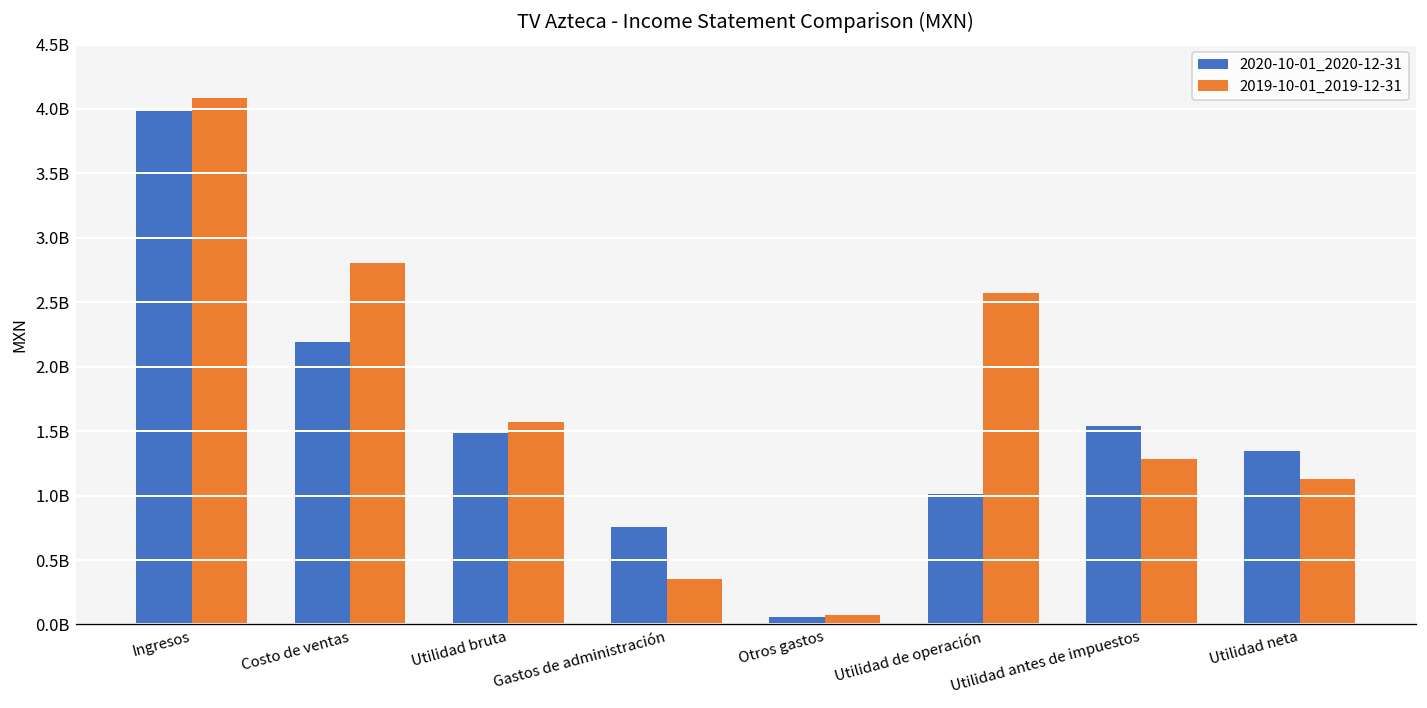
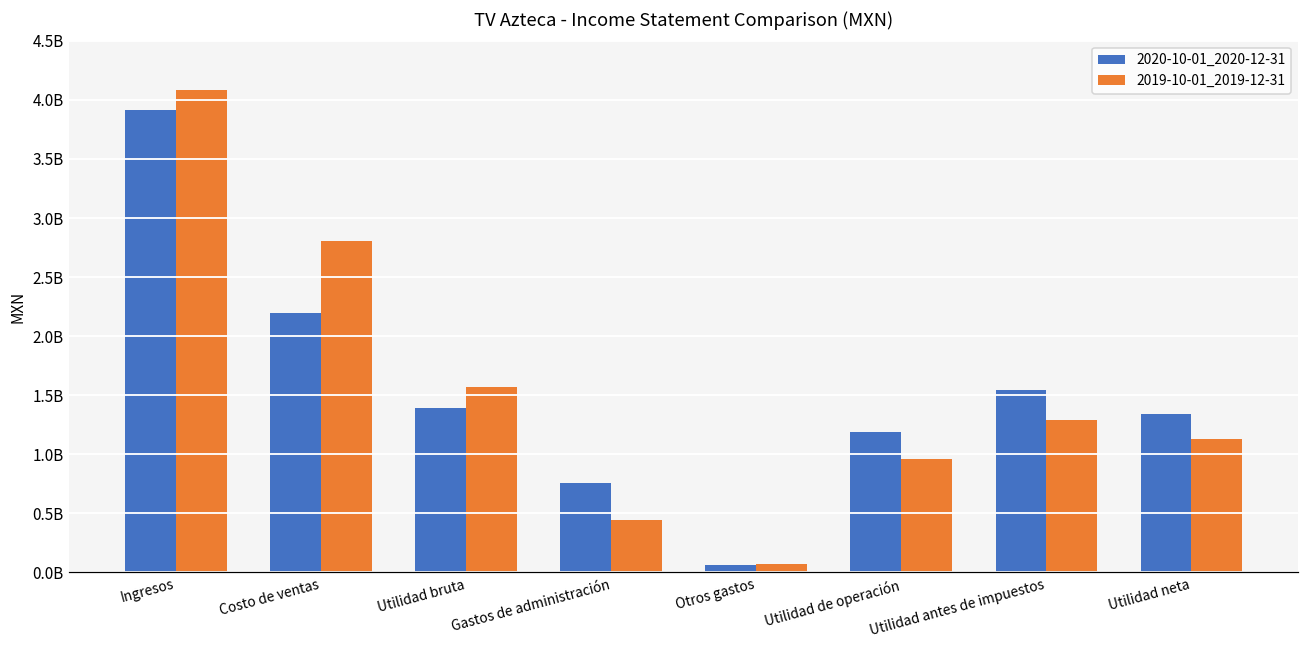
2020-10-01_2020-12-31, Ingresos: 3990000000 -> 3910000000
2020-10-01_2020-12-31, Utilidad bruta: 1490000000 -> 1390000000
2019-10-01_2019-12-31, Gastos de administración: 350000000 -> 450000000
2020-10-01_2020-12-31, Utilidad de operación: 1010000000 -> 1190000000
2019-10-01_2019-12-31, Utilidad de operación: 2570000000 -> 960000000
